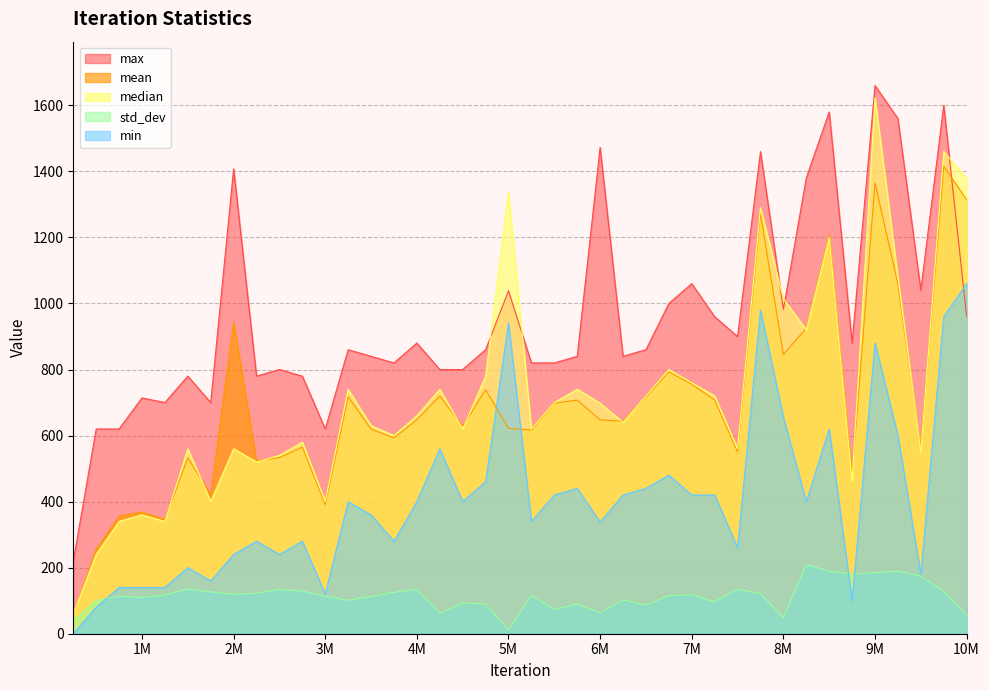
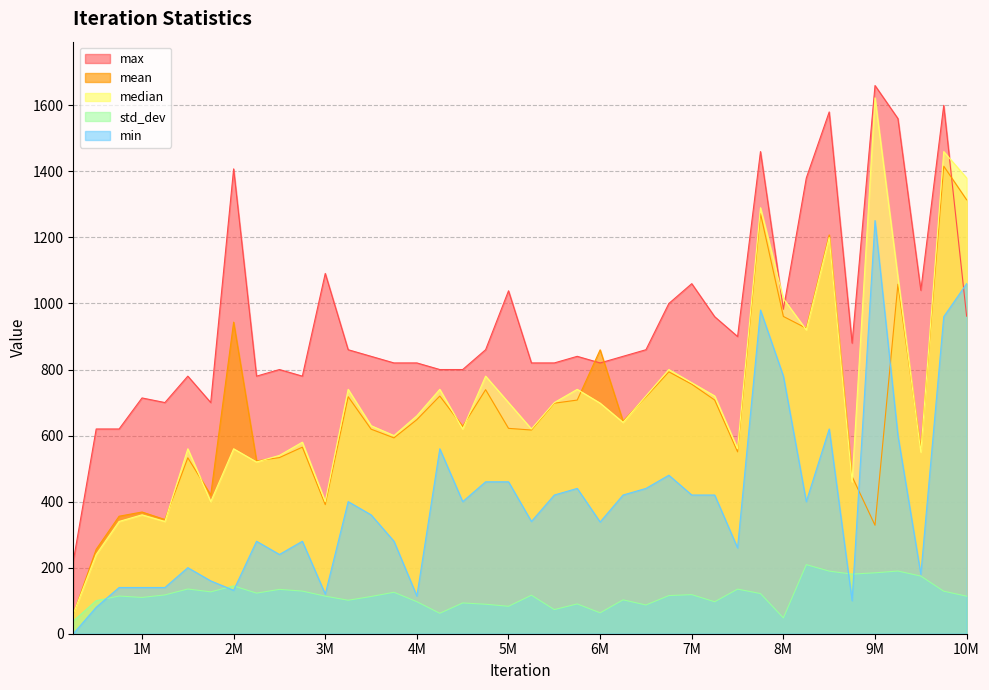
std_dev, 2M: 120 -> 140
min, 2M: 240 -> 130
max, 3M: 620 -> 1090
max, 4M: 880 -> 820
std_dev, 4M: 130 -> 100
min, 4M: 400 -> 110
median, 5M: 1340 -> 700
std_dev, 5M: 10 -> 80
min, 5M: 940 -> 460
max, 6M: 1470 -> 820
mean, 6M: 650 -> 860
mean, 8M: 850 -> 960
min, 8M: 660 -> 780
mean, 9M: 1370 -> 330
min, 9M: 880 -> 1250
std_dev, 10M: 60 -> 110
